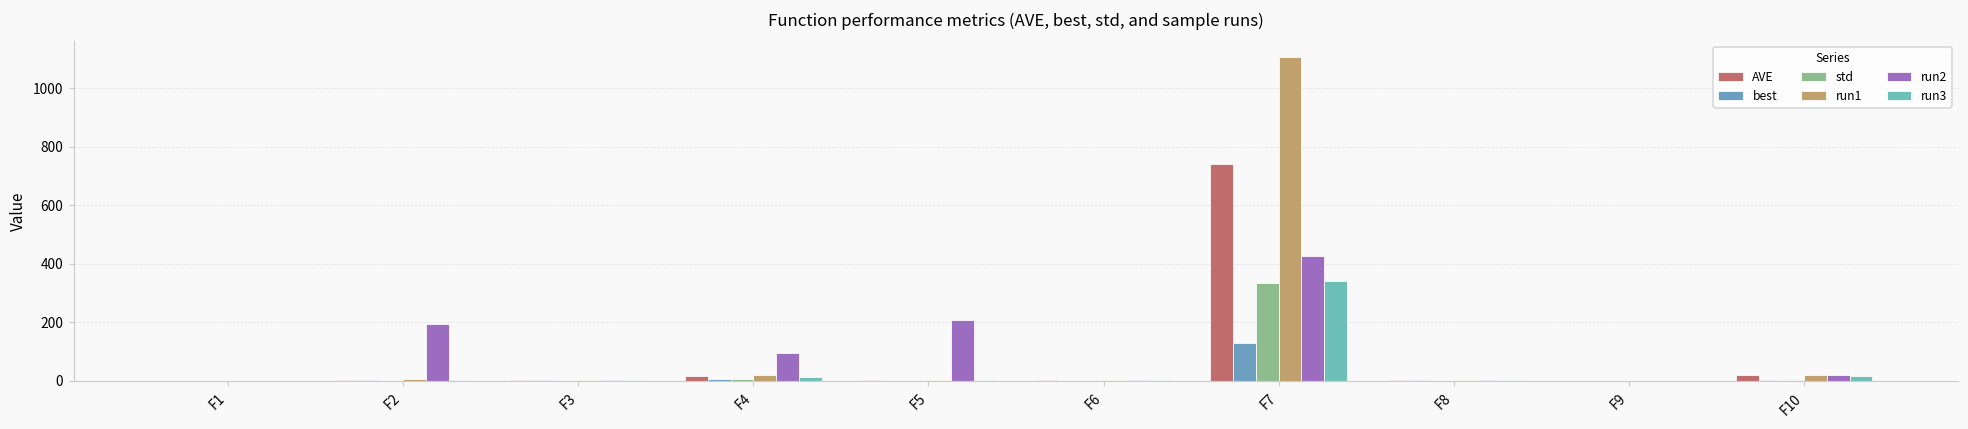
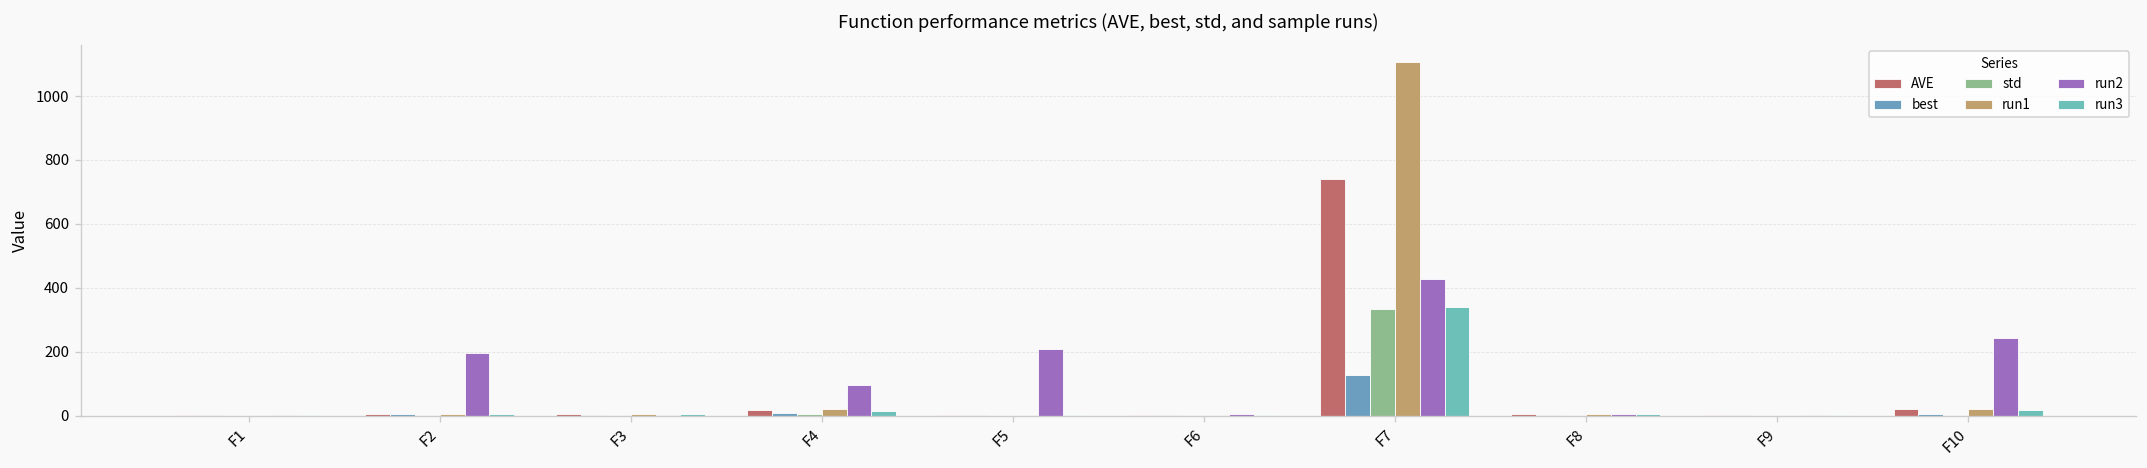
run2, F10: 20 -> 240
